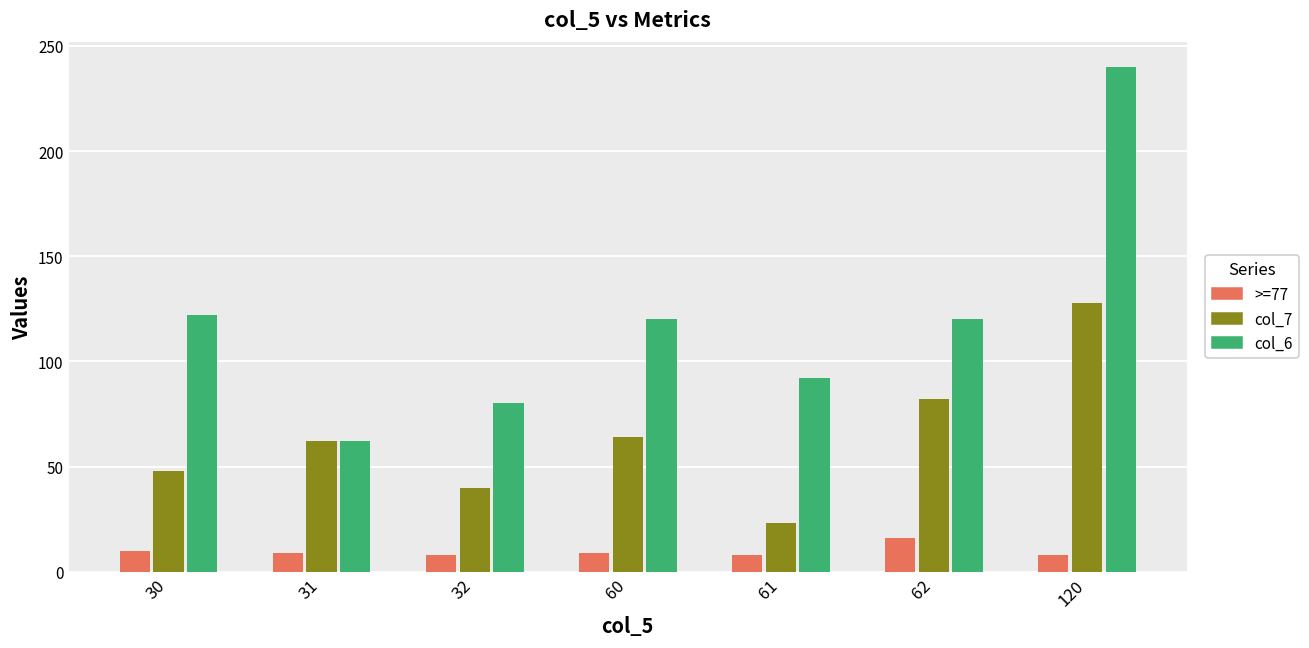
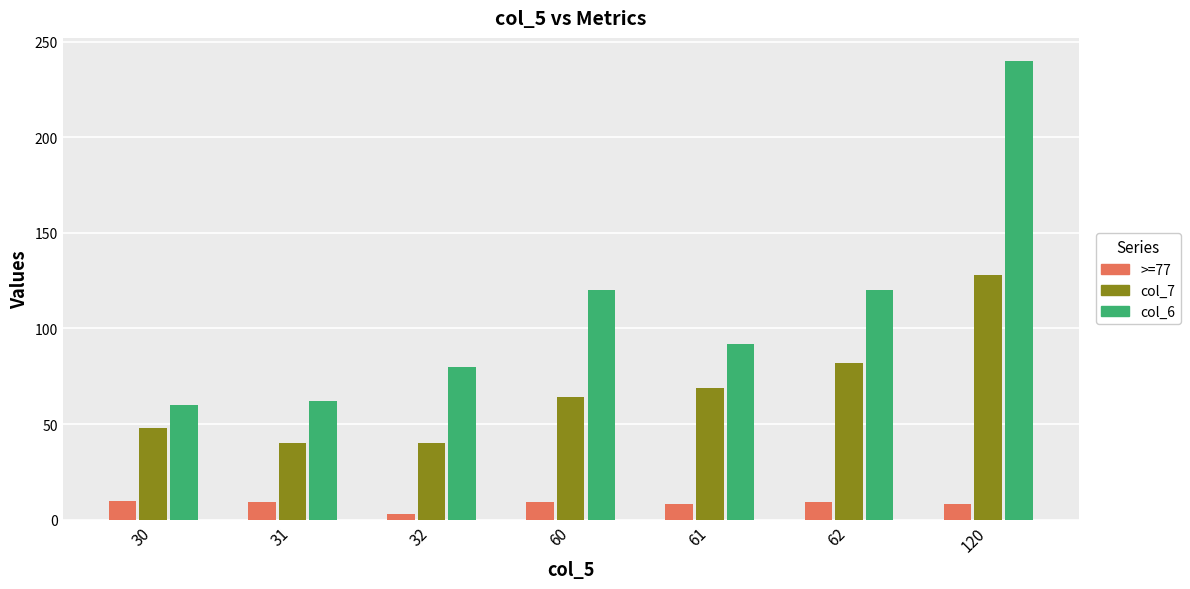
col_6, 30: 122 -> 60
col_7, 31: 62 -> 40
>=77, 32: 8 -> 3
col_7, 61: 23 -> 69
>=77, 62: 16 -> 9
